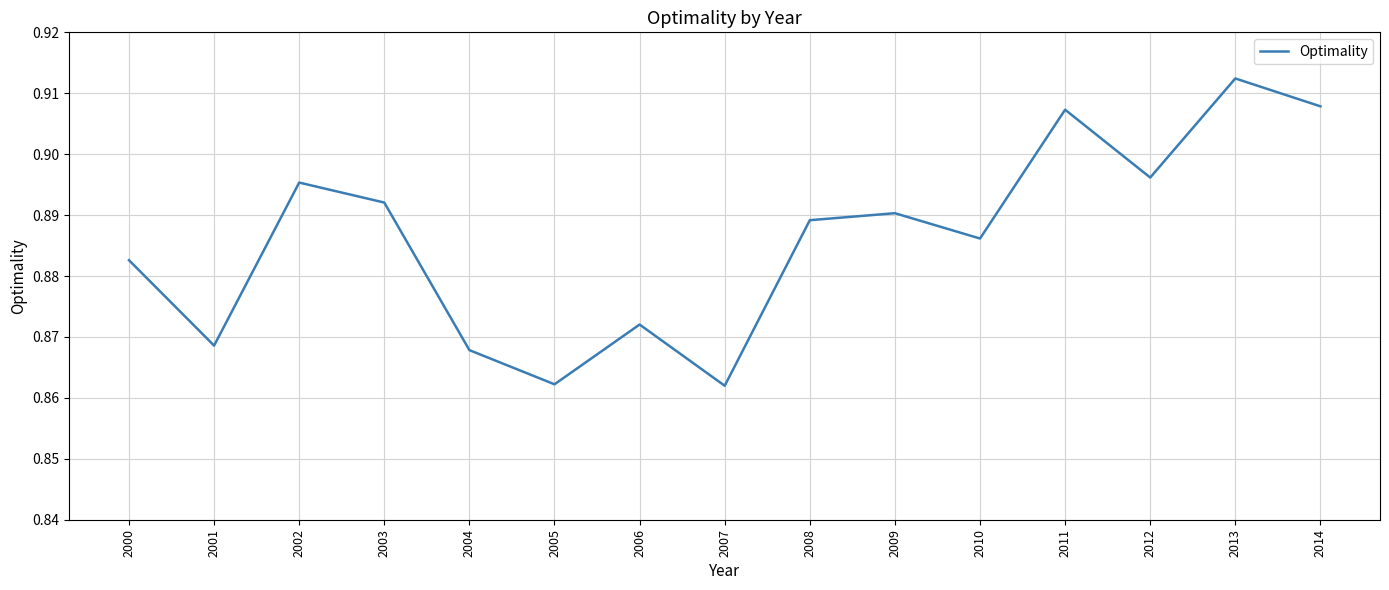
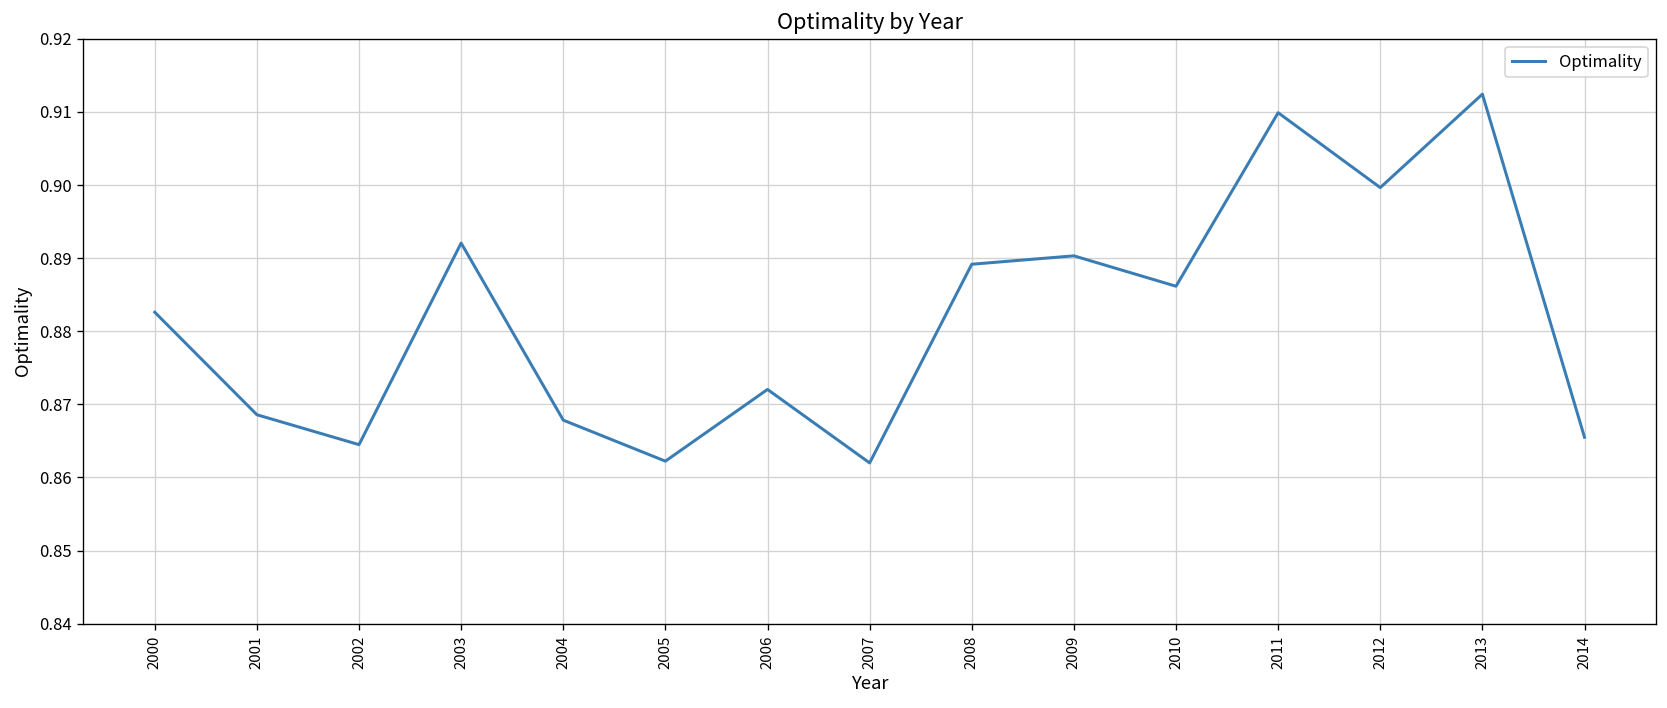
2002: 0.895 -> 0.864
2011: 0.907 -> 0.910
2012: 0.896 -> 0.900
2014: 0.908 -> 0.865
